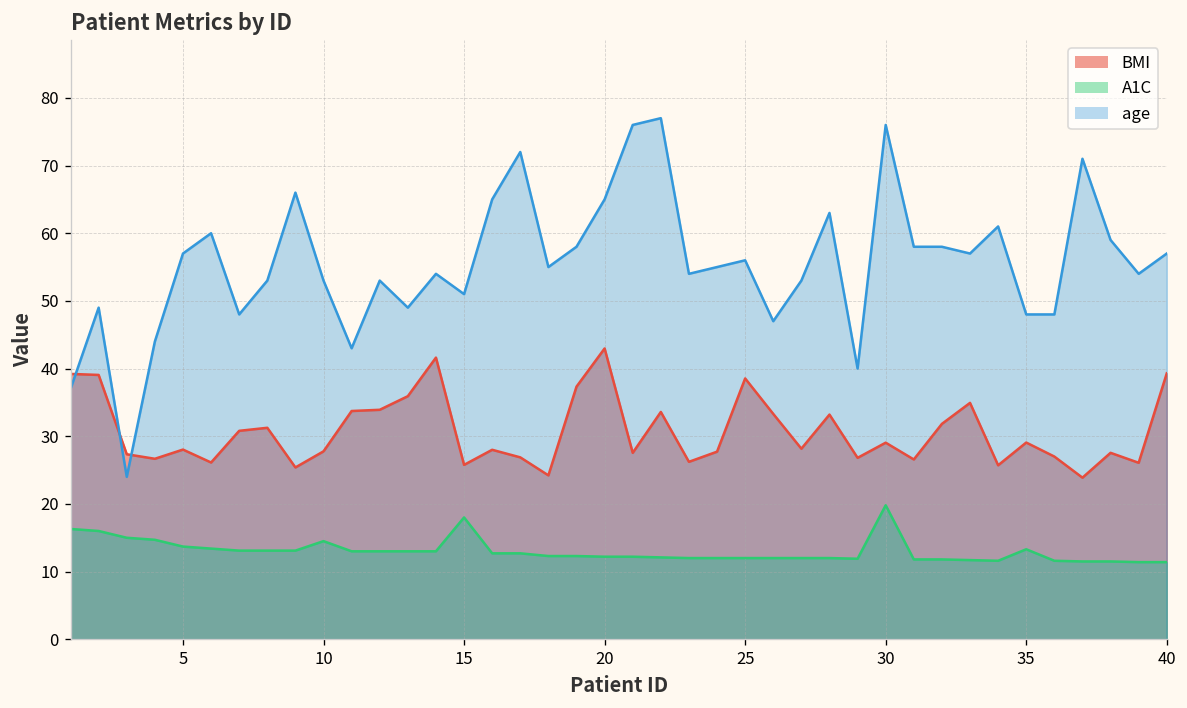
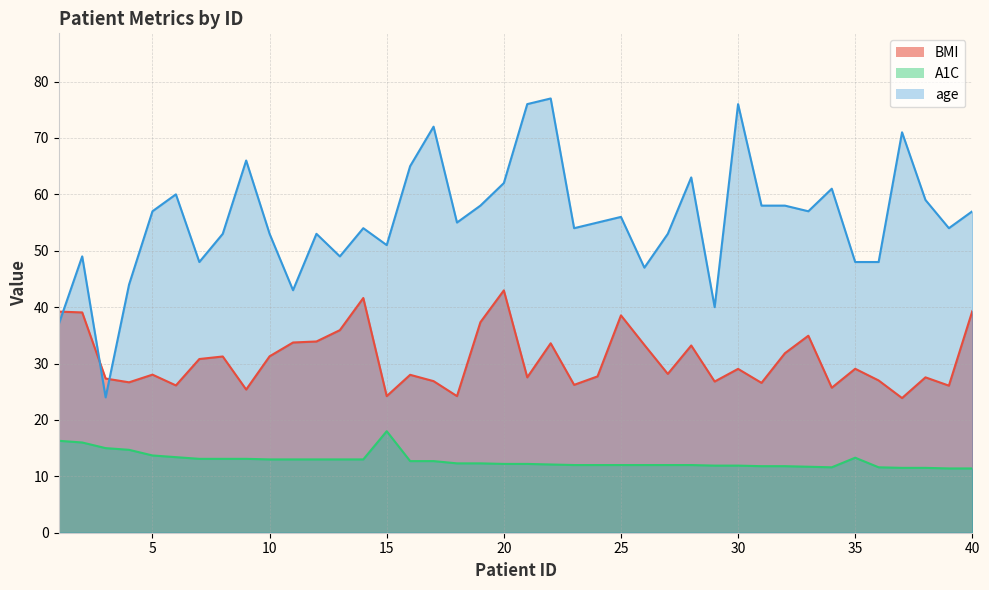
BMI, 10: 28 -> 31
A1C, 10: 15 -> 13
BMI, 15: 26 -> 24
age, 20: 65 -> 62
A1C, 30: 20 -> 12
